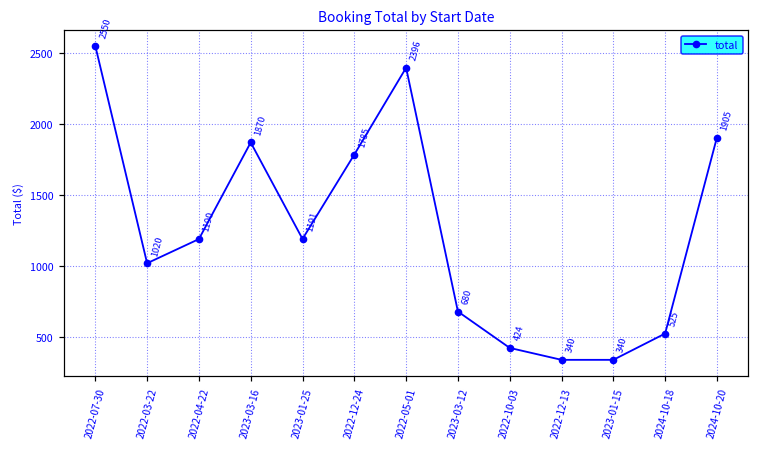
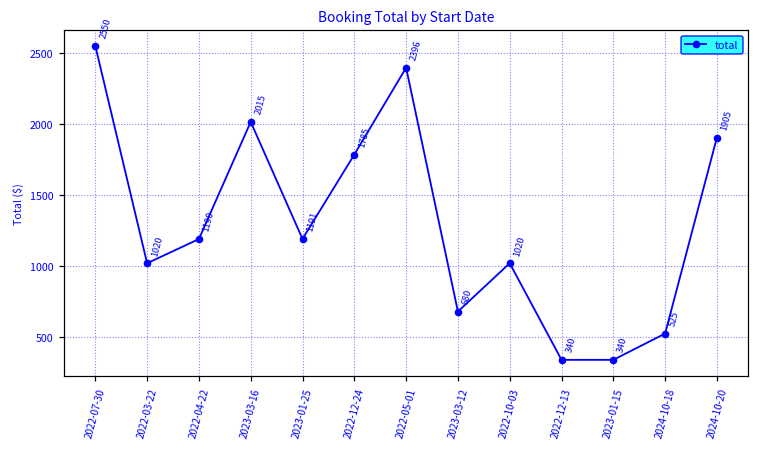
2023-03-16: 1870 -> 2015
2022-10-03: 424 -> 1020
